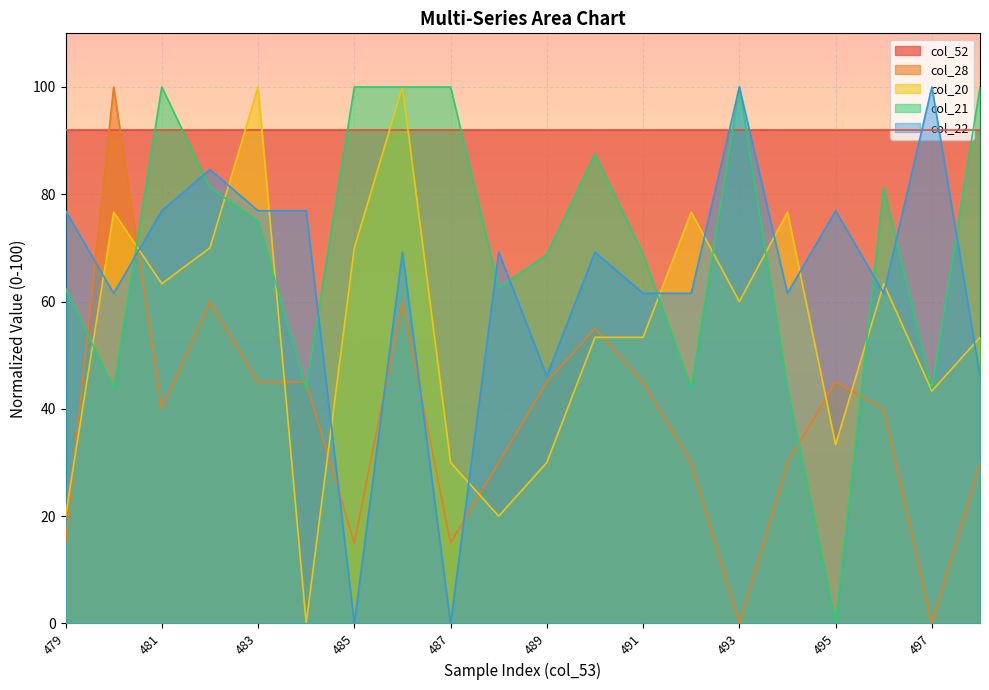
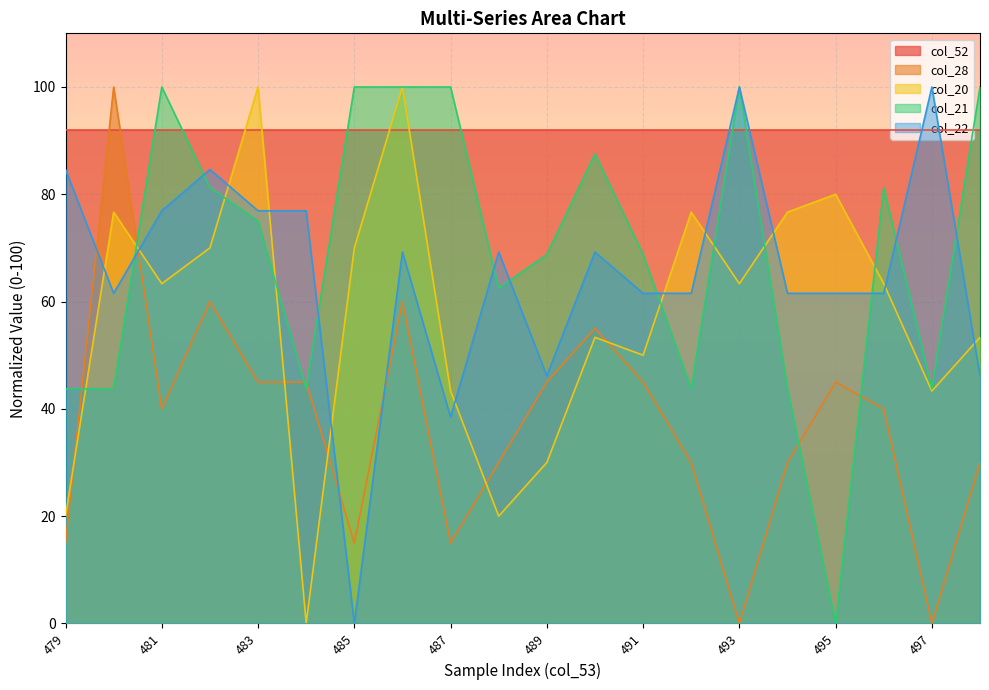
col_21, 479: 63 -> 44
col_22, 479: 77 -> 85
col_20, 487: 30 -> 43
col_22, 487: 0 -> 38
col_20, 491: 53 -> 50
col_20, 493: 60 -> 63
col_20, 495: 33 -> 80
col_22, 495: 77 -> 62
